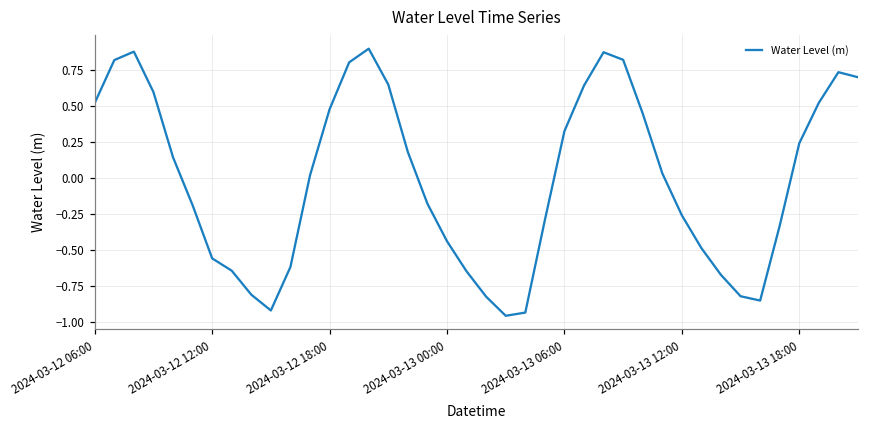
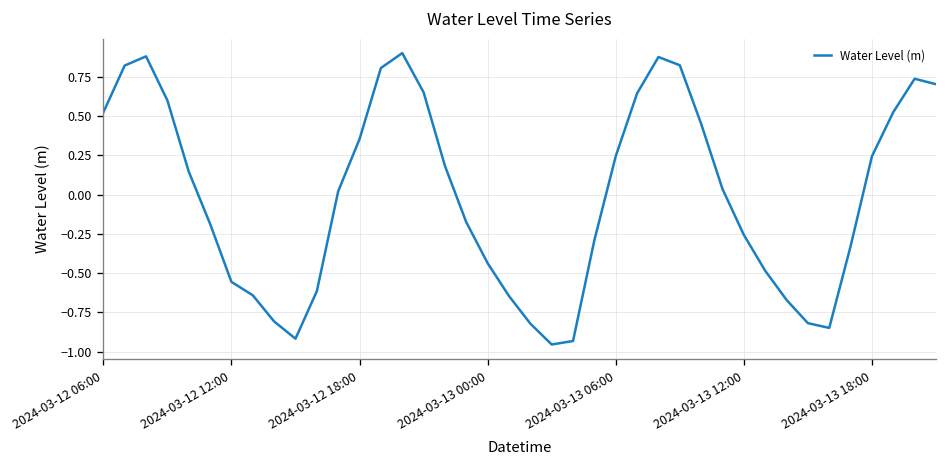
2024-03-12 18:00: 0.48 -> 0.35
2024-03-13 06:00: 0.33 -> 0.24
